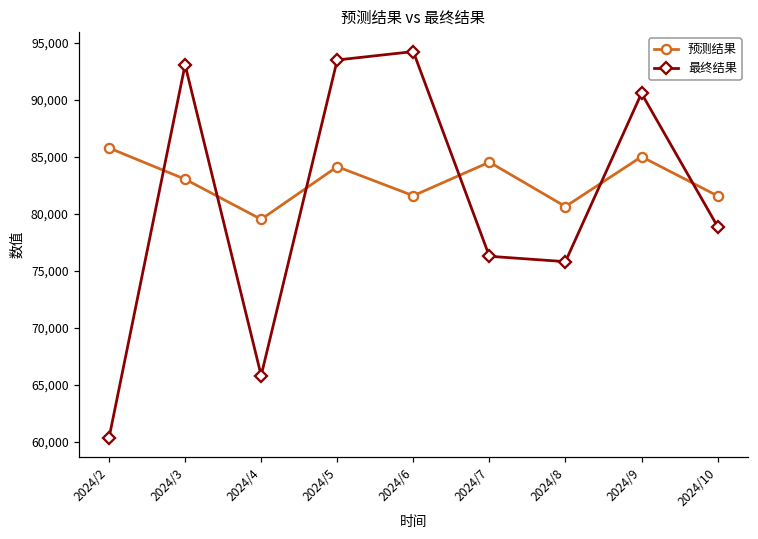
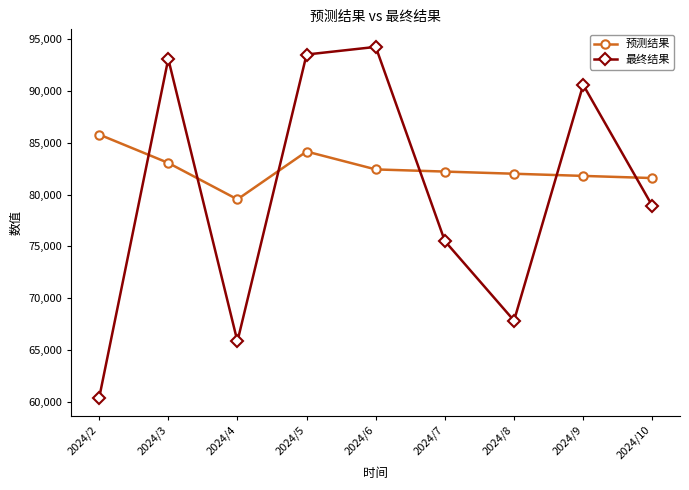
预测结果, 2024/6: 81,600 -> 82,400
预测结果, 2024/7: 84,600 -> 82,200
最终结果, 2024/7: 76,300 -> 75,500
预测结果, 2024/8: 80,700 -> 82,000
最终结果, 2024/8: 75,800 -> 67,800
预测结果, 2024/9: 85,000 -> 81,800
